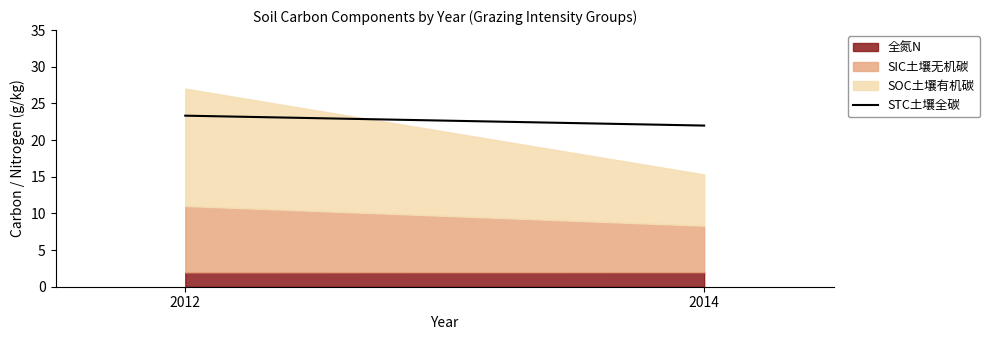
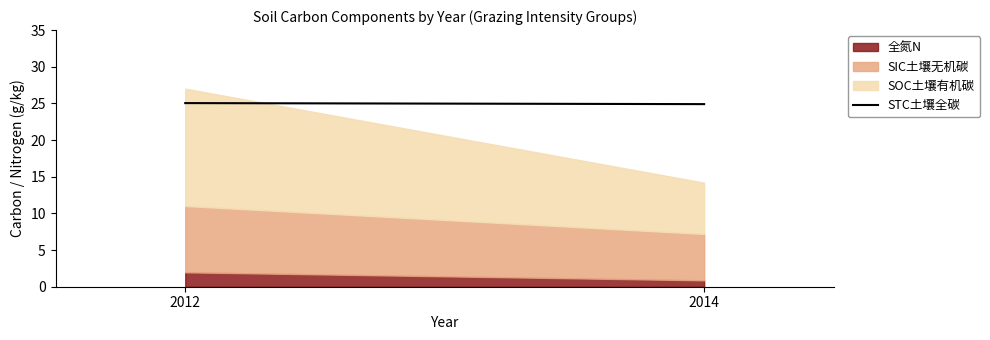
STC土壤全碳, 2012: 23 -> 25
STC土壤全碳, 2014: 22 -> 25
全氮N, 2014: 2 -> 1
